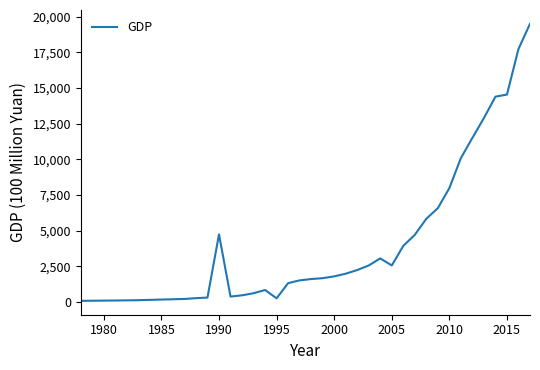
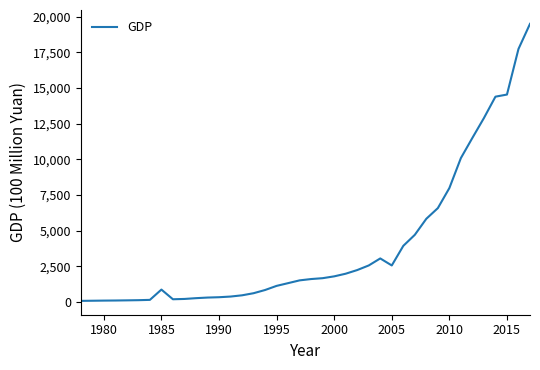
1985: 200 -> 900
1990: 4,700 -> 300
1995: 300 -> 1,100
